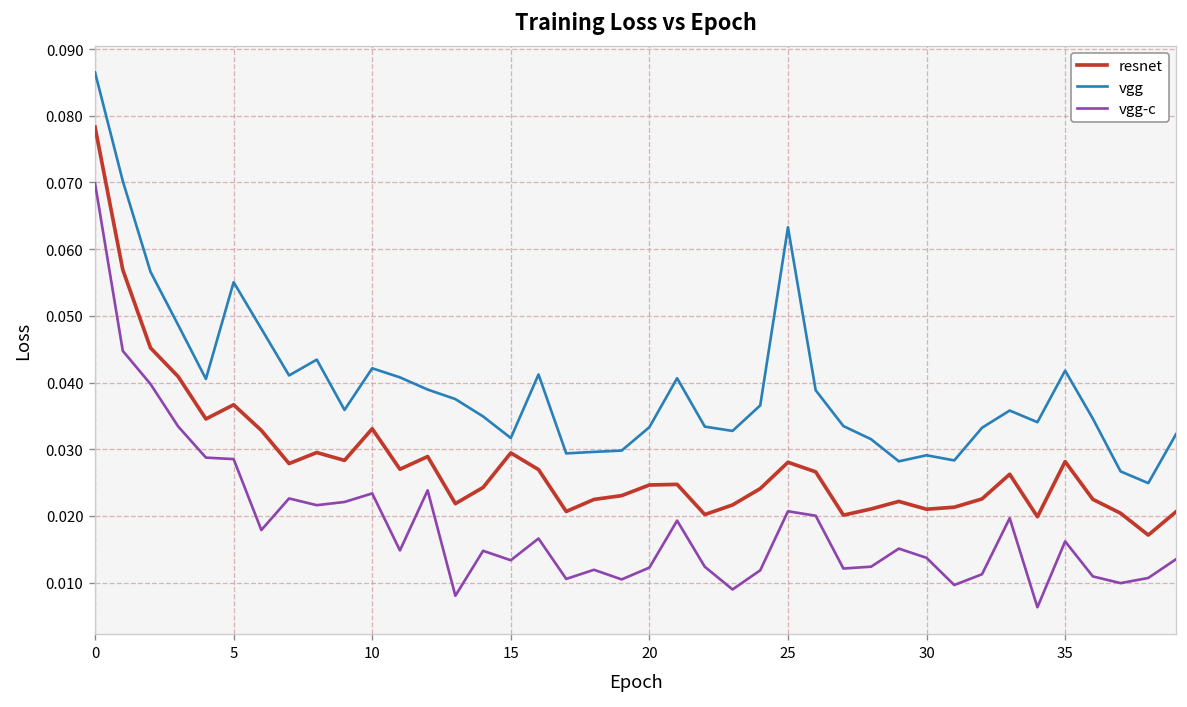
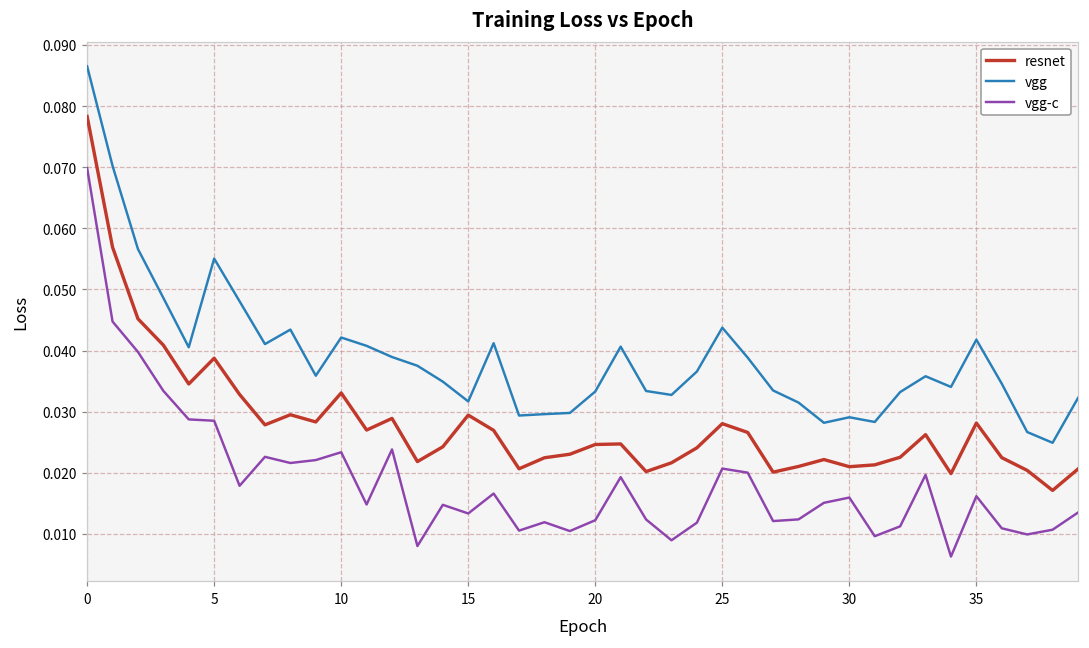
resnet, 5: 0.037 -> 0.039
vgg, 25: 0.063 -> 0.044
vgg-c, 30: 0.014 -> 0.016
